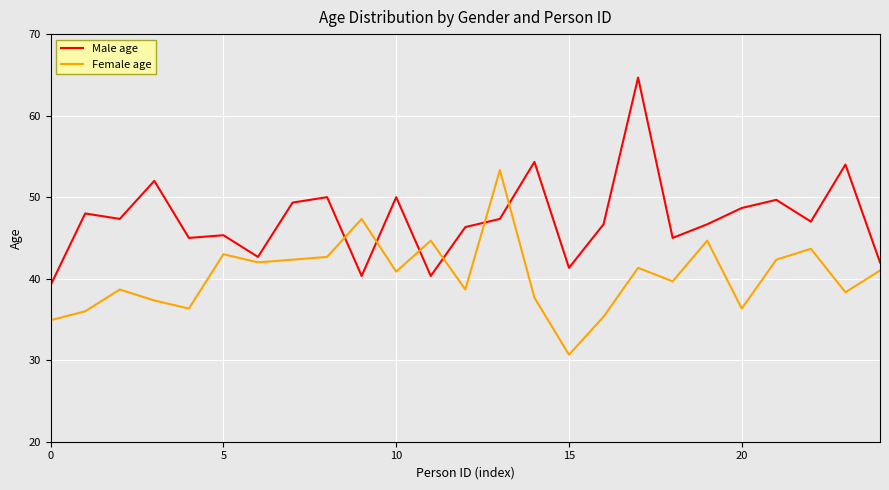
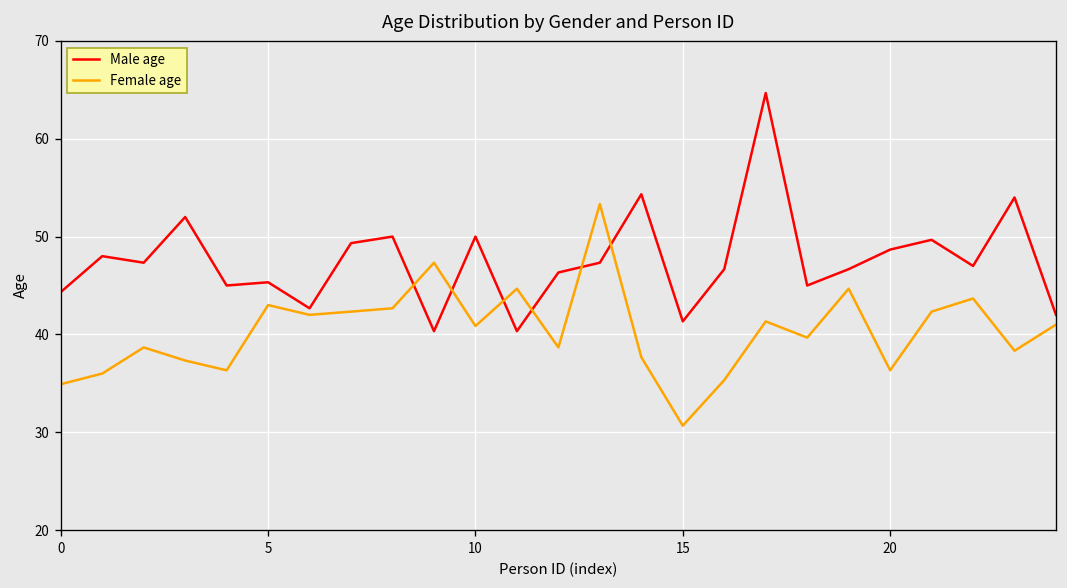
Male age, 0: 39 -> 44
